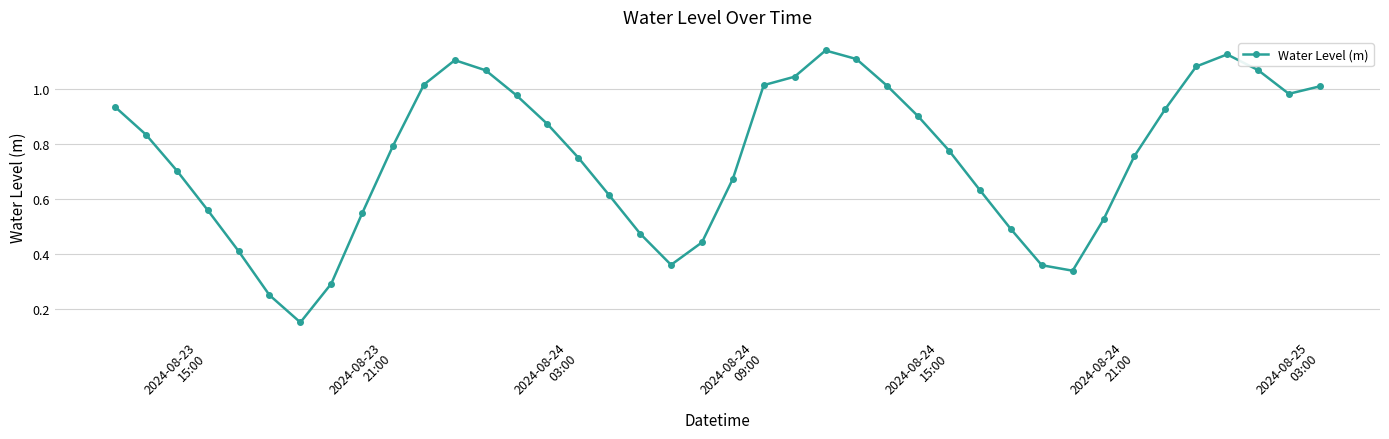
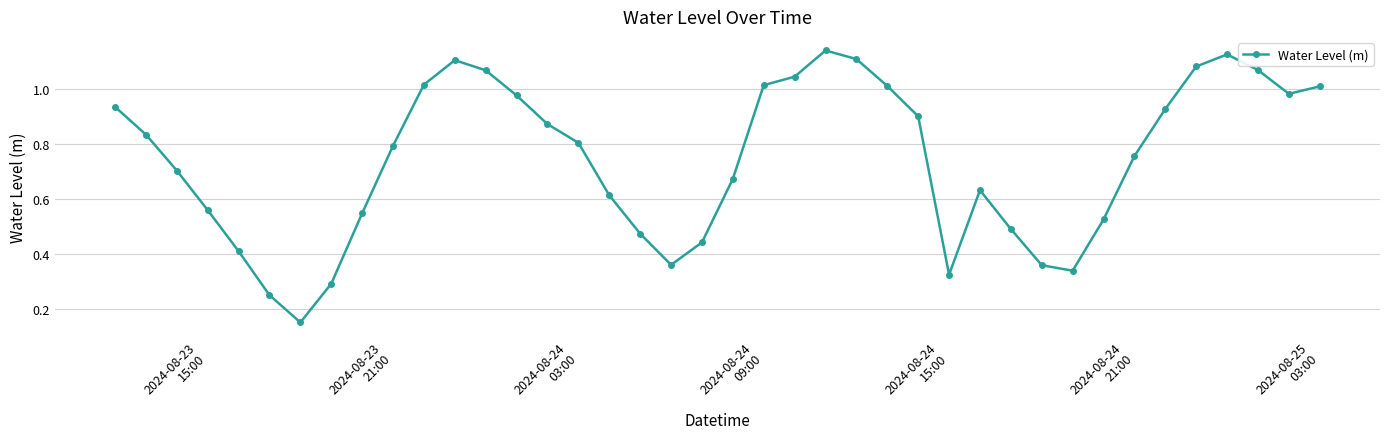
2024-08-24 03:00: 0.75 -> 0.81
2024-08-24 15:00: 0.78 -> 0.32
